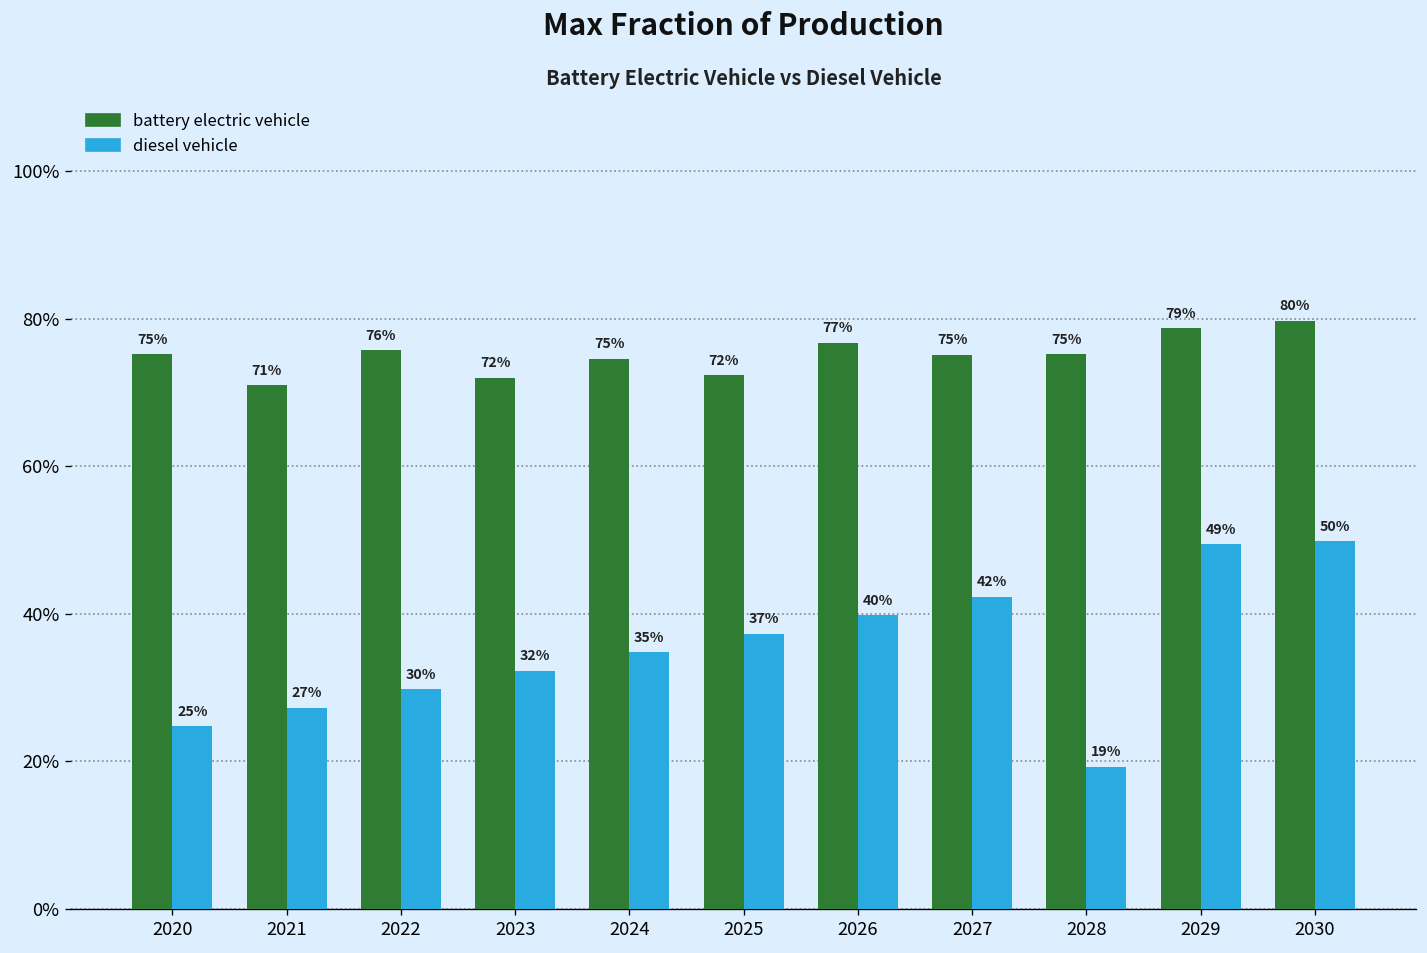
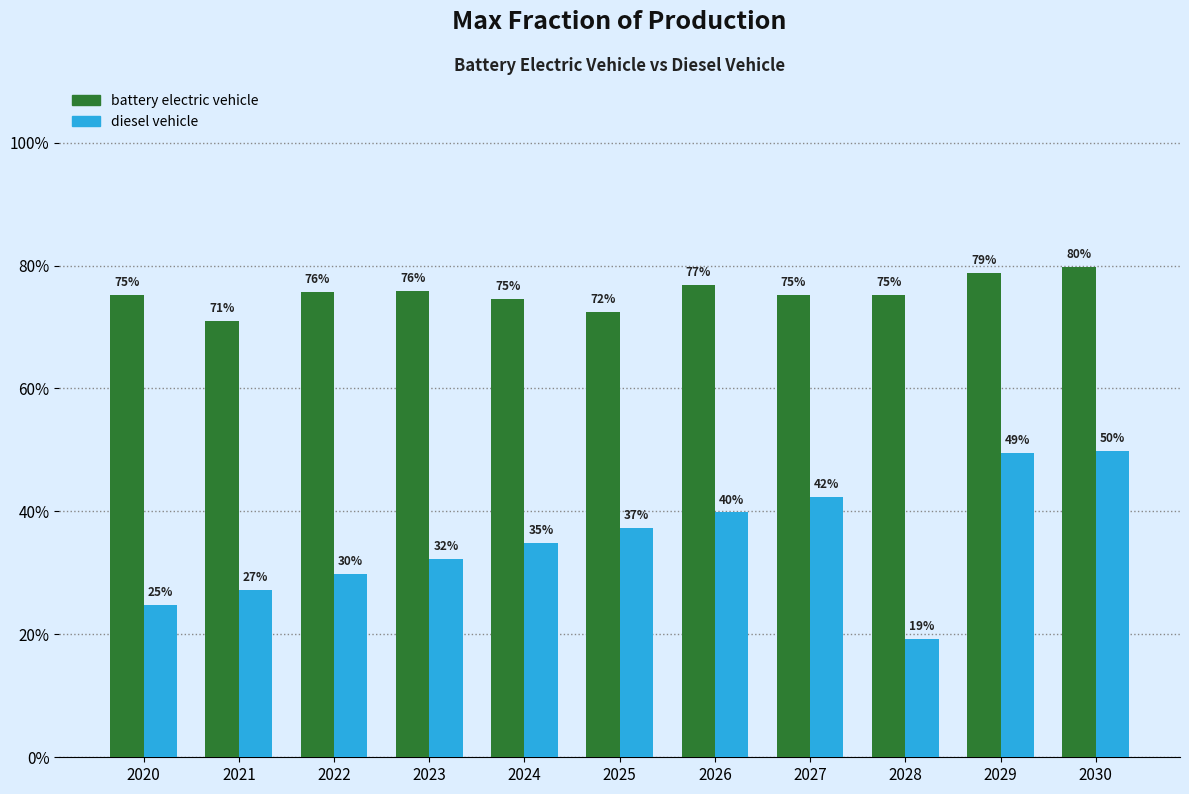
battery electric vehicle, 2023: 72% -> 76%
